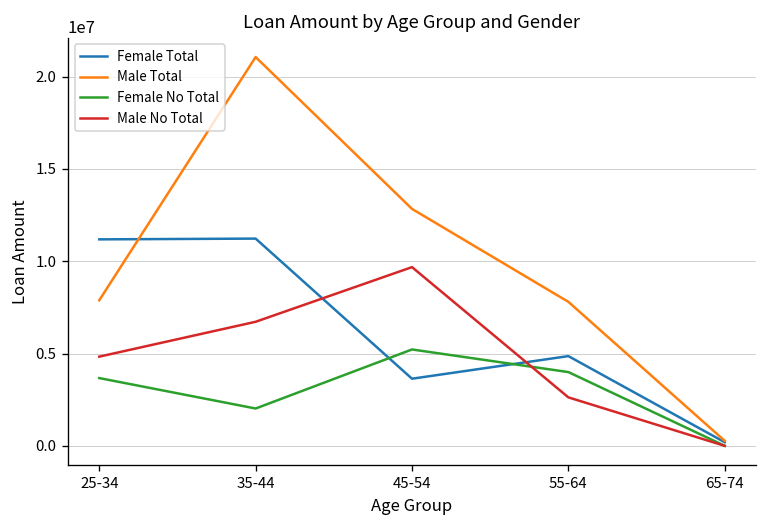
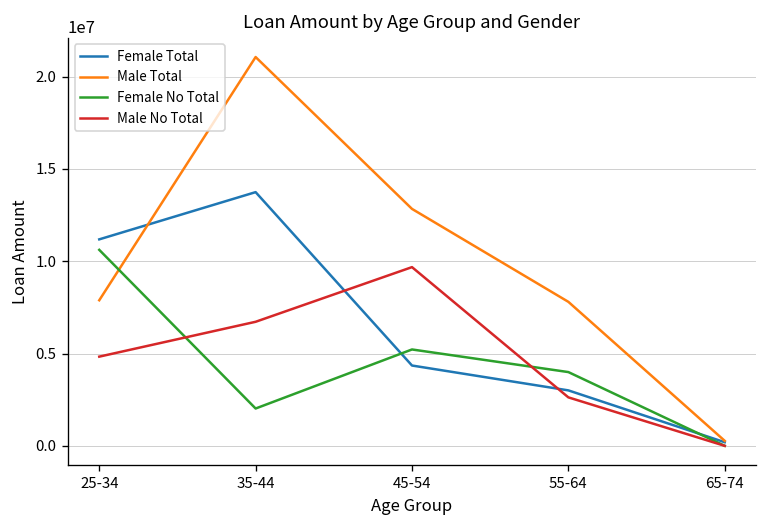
Female No Total, 25-34: 3700000 -> 10600000
Female Total, 35-44: 11200000 -> 13700000
Female Total, 45-54: 3600000 -> 4400000
Female Total, 55-64: 4900000 -> 3000000
